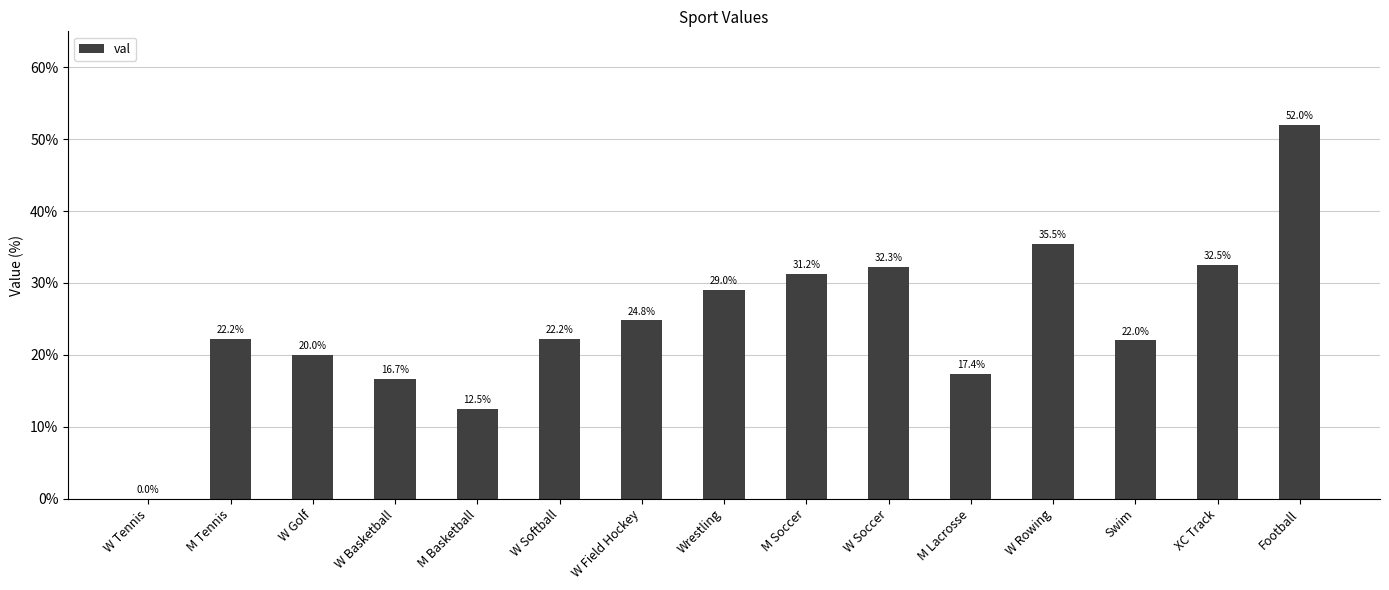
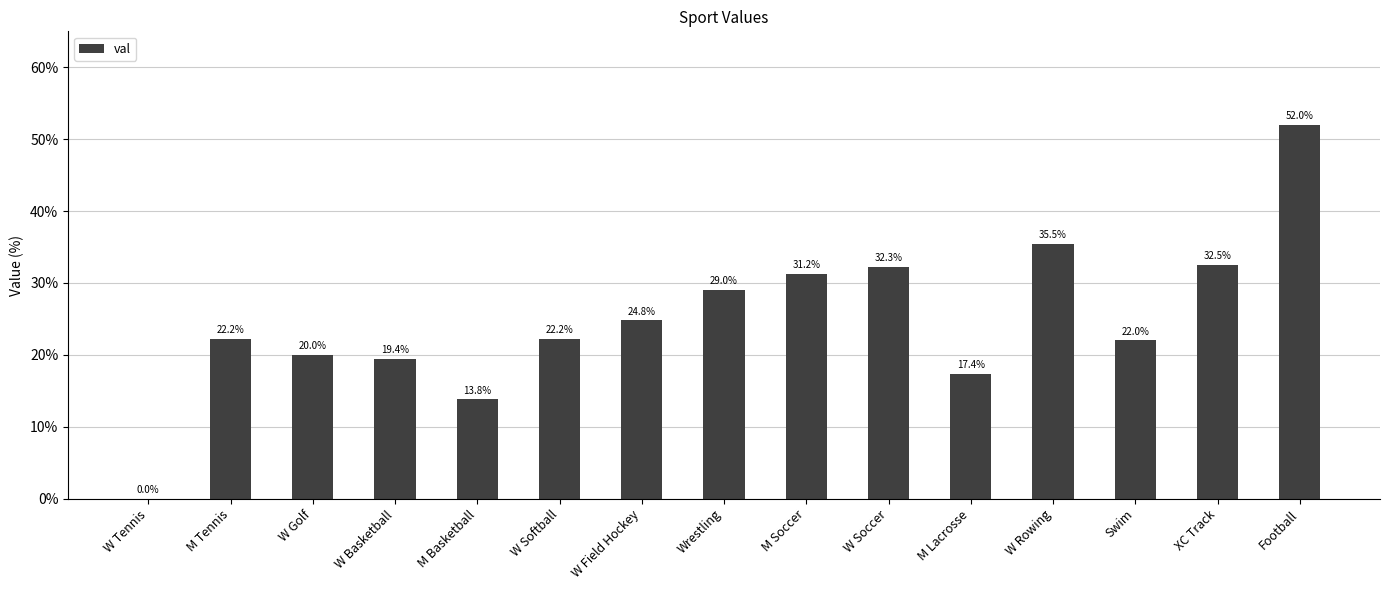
W Basketball: 16.7% -> 19.4%
M Basketball: 12.5% -> 13.8%
